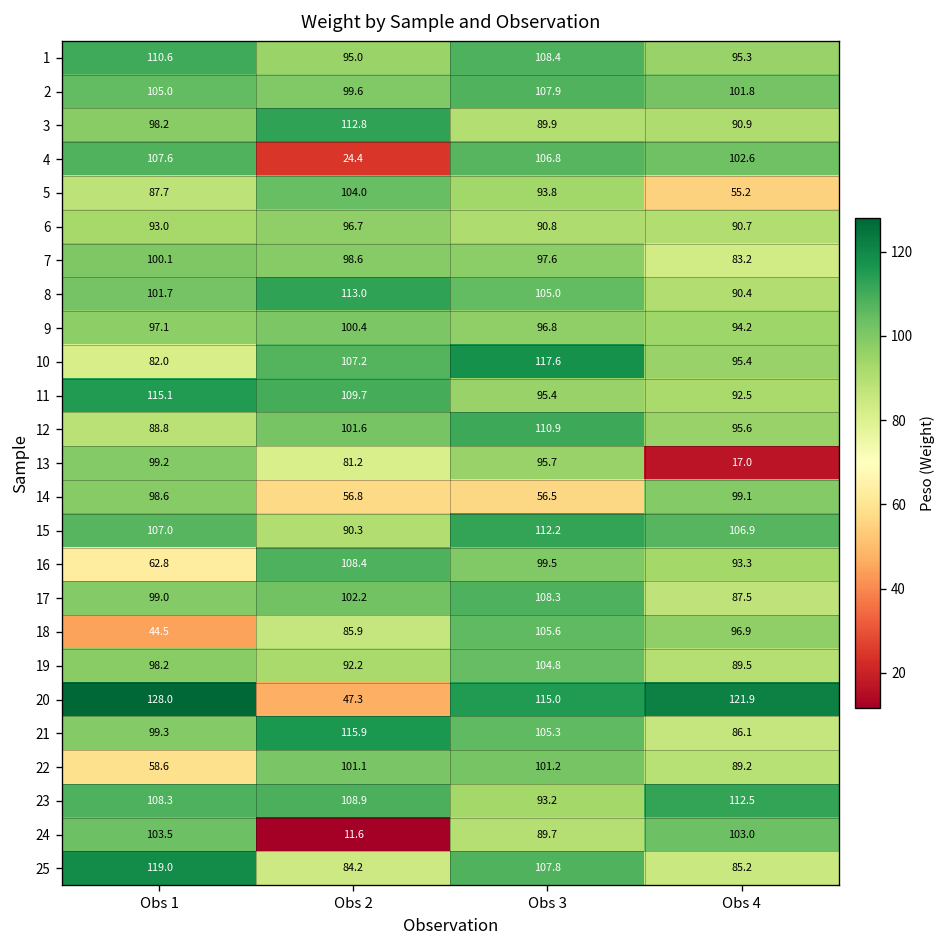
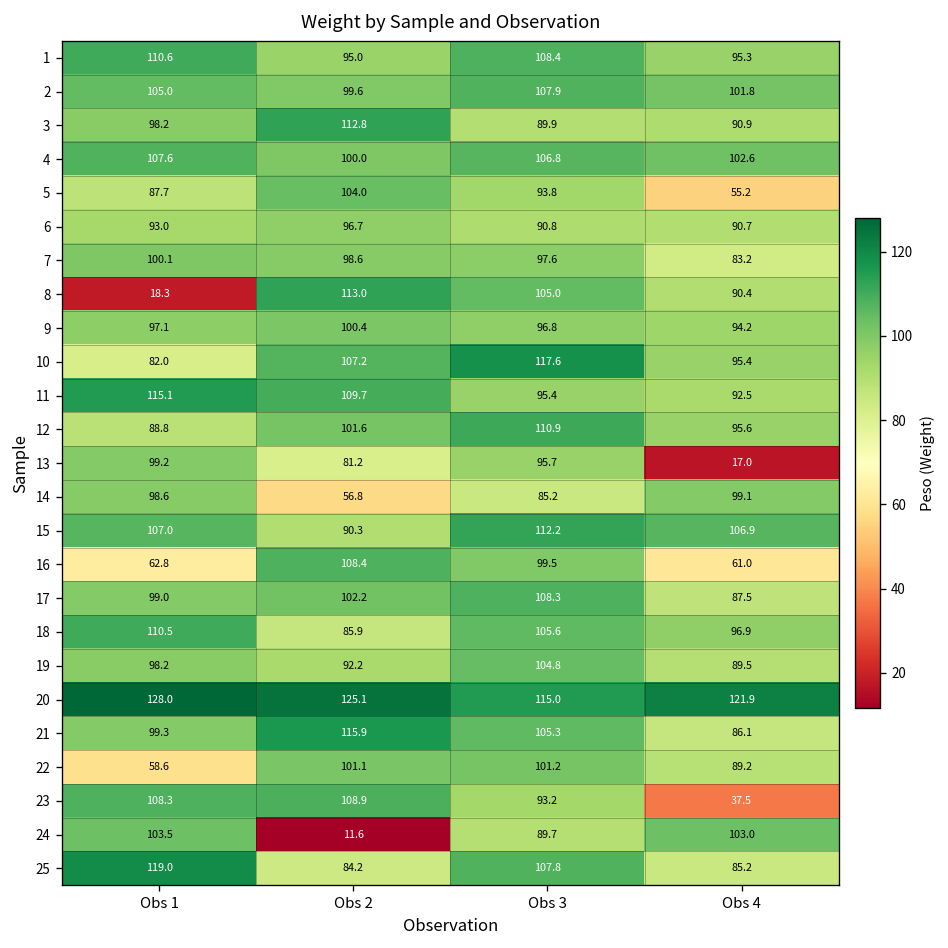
4, Obs 2: 24.4 -> 100.0
8, Obs 1: 101.7 -> 18.3
14, Obs 3: 56.5 -> 85.2
16, Obs 4: 93.3 -> 61.0
18, Obs 1: 44.5 -> 110.5
20, Obs 2: 47.3 -> 125.1
23, Obs 4: 112.5 -> 37.5
